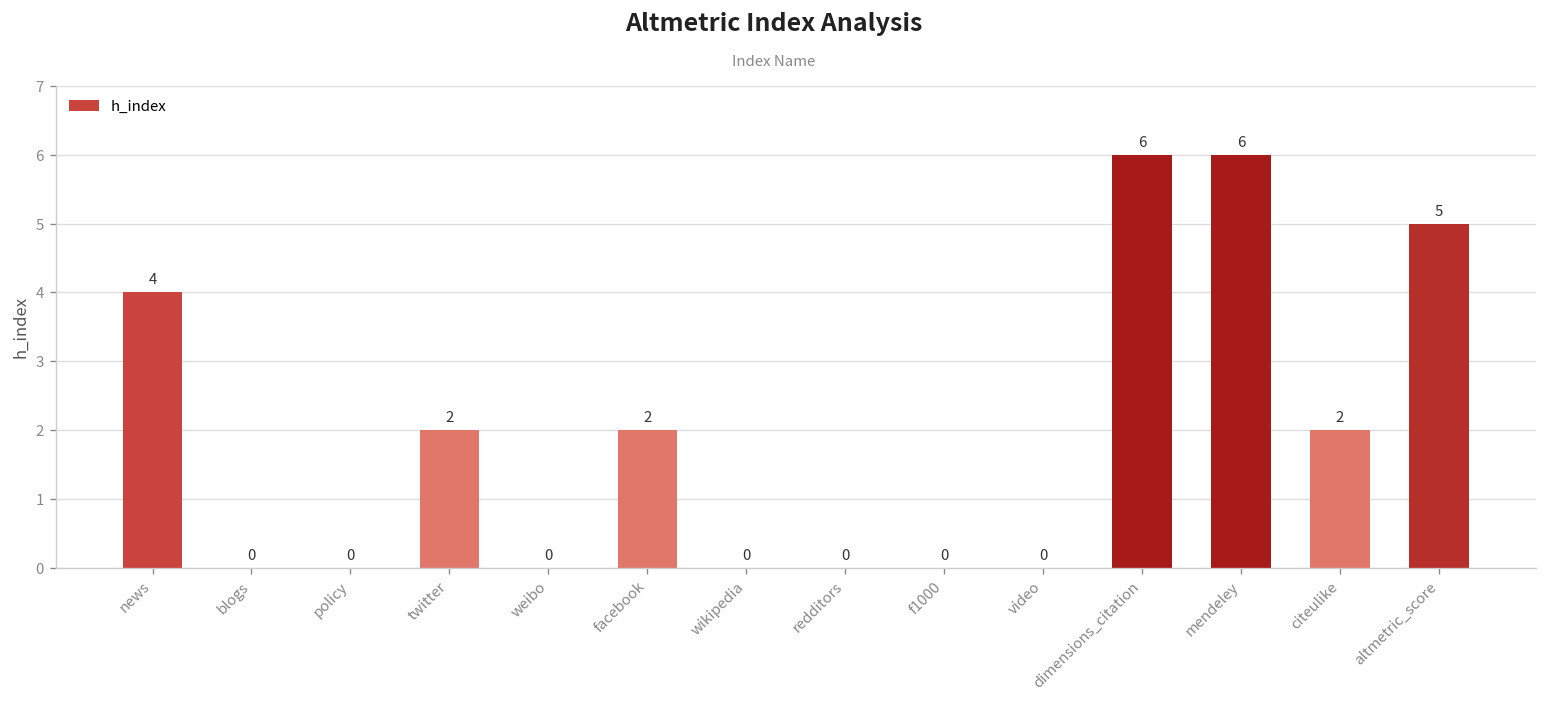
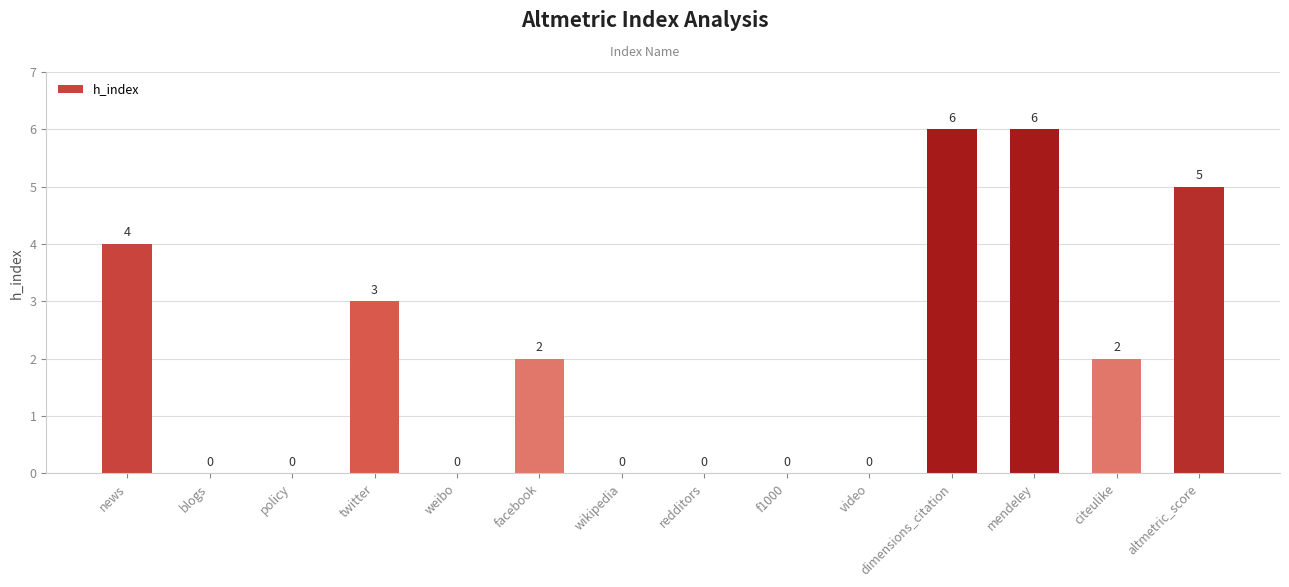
twitter: 2 -> 3
